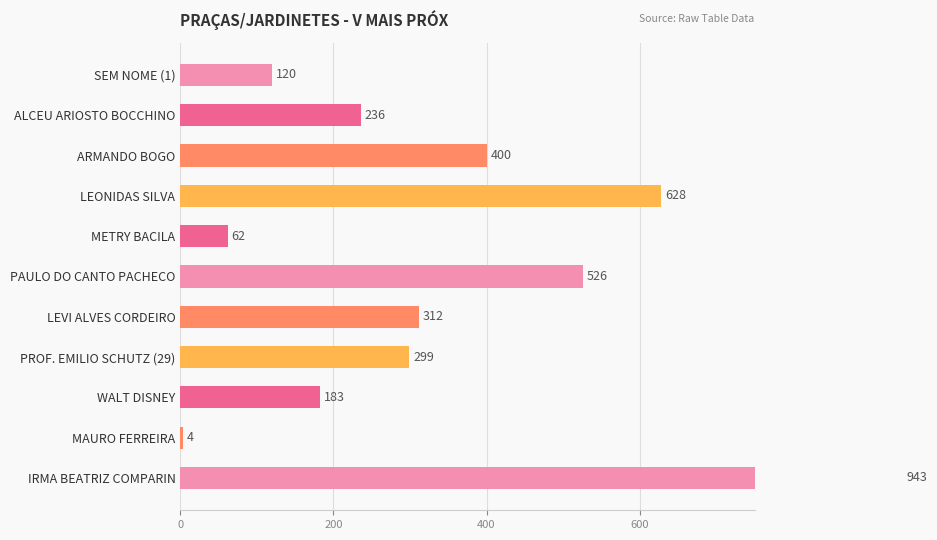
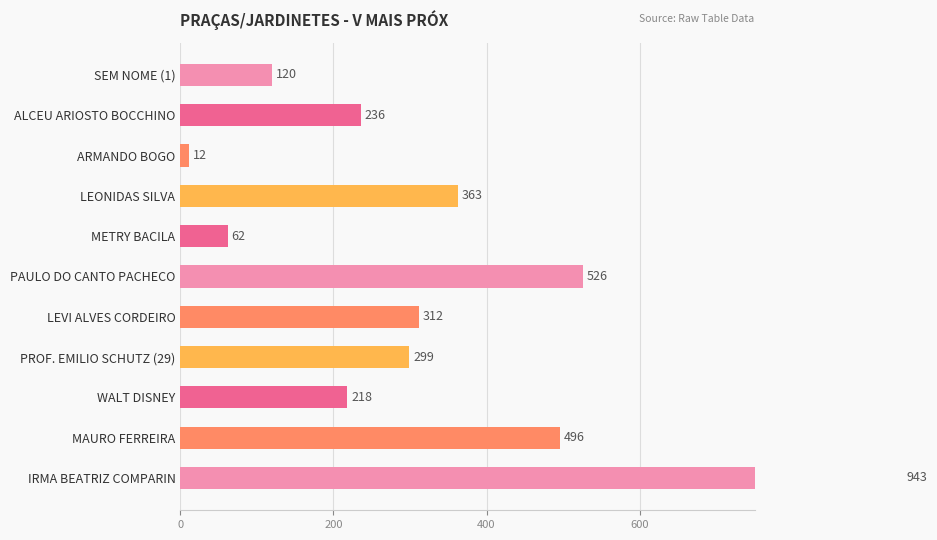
ARMANDO BOGO: 400 -> 12
LEONIDAS SILVA: 628 -> 363
WALT DISNEY: 183 -> 218
MAURO FERREIRA: 4 -> 496
